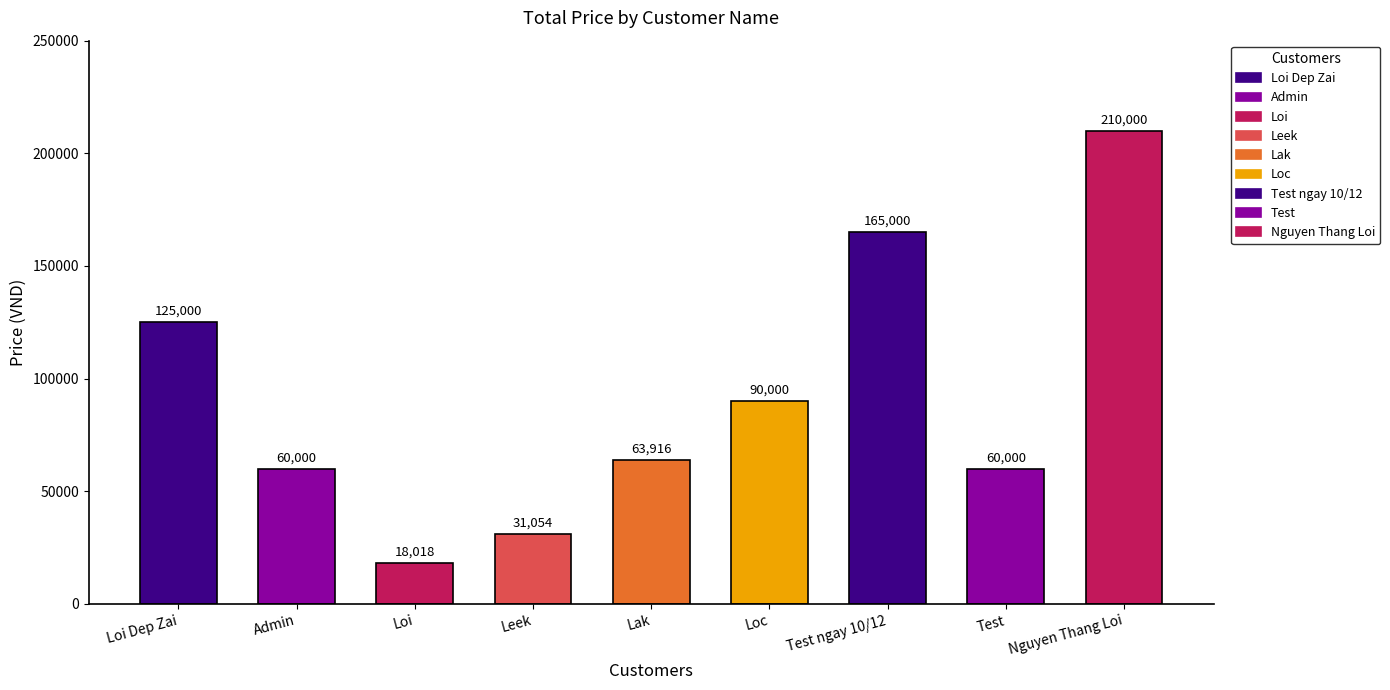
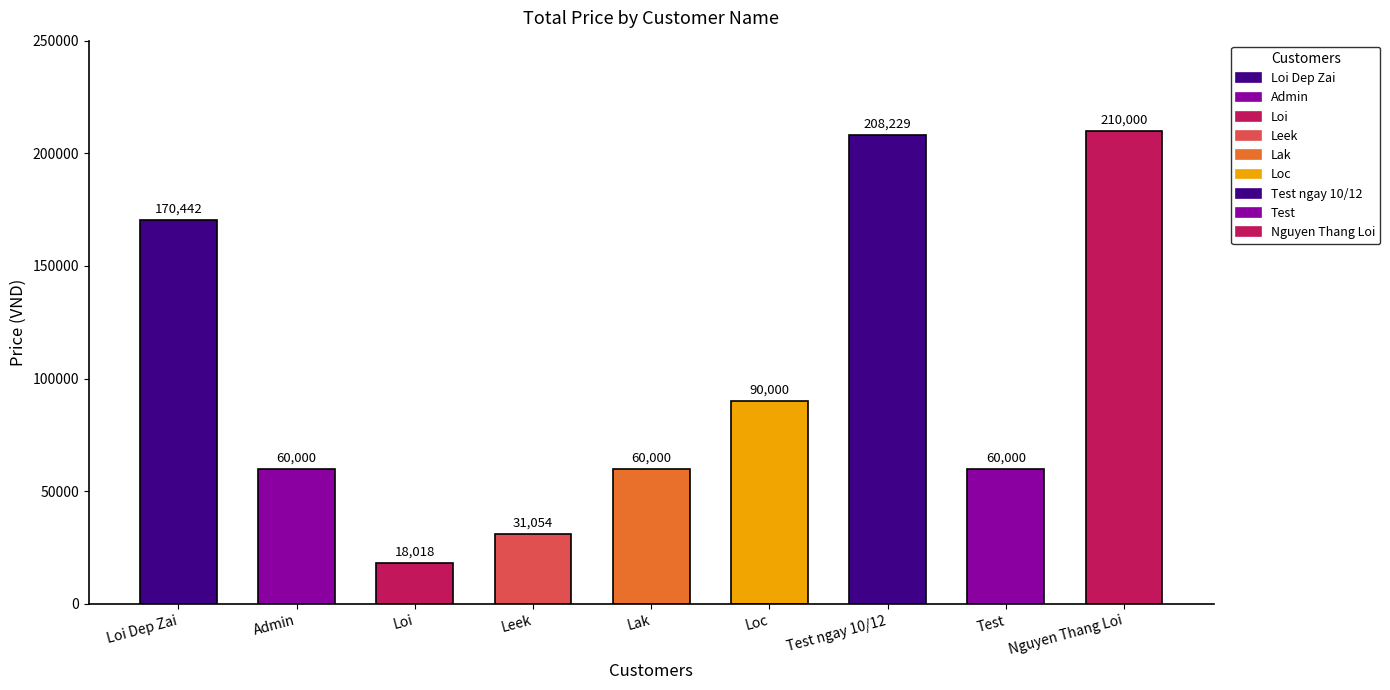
Loi Dep Zai: 125,000 -> 170,442
Lak: 63,916 -> 60,000
Test ngay 10/12: 165,000 -> 208,229
